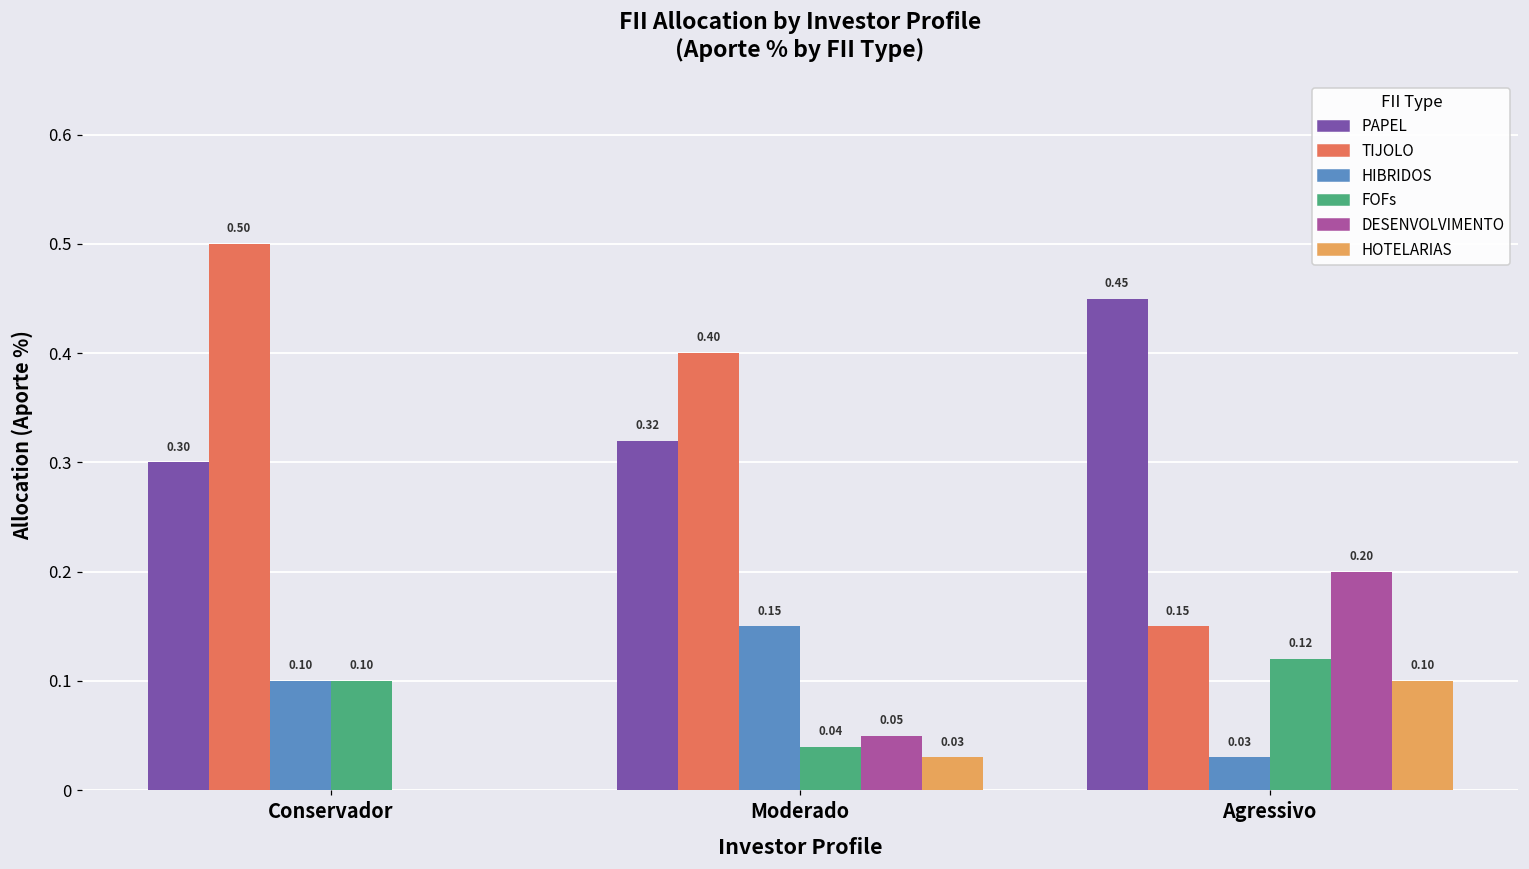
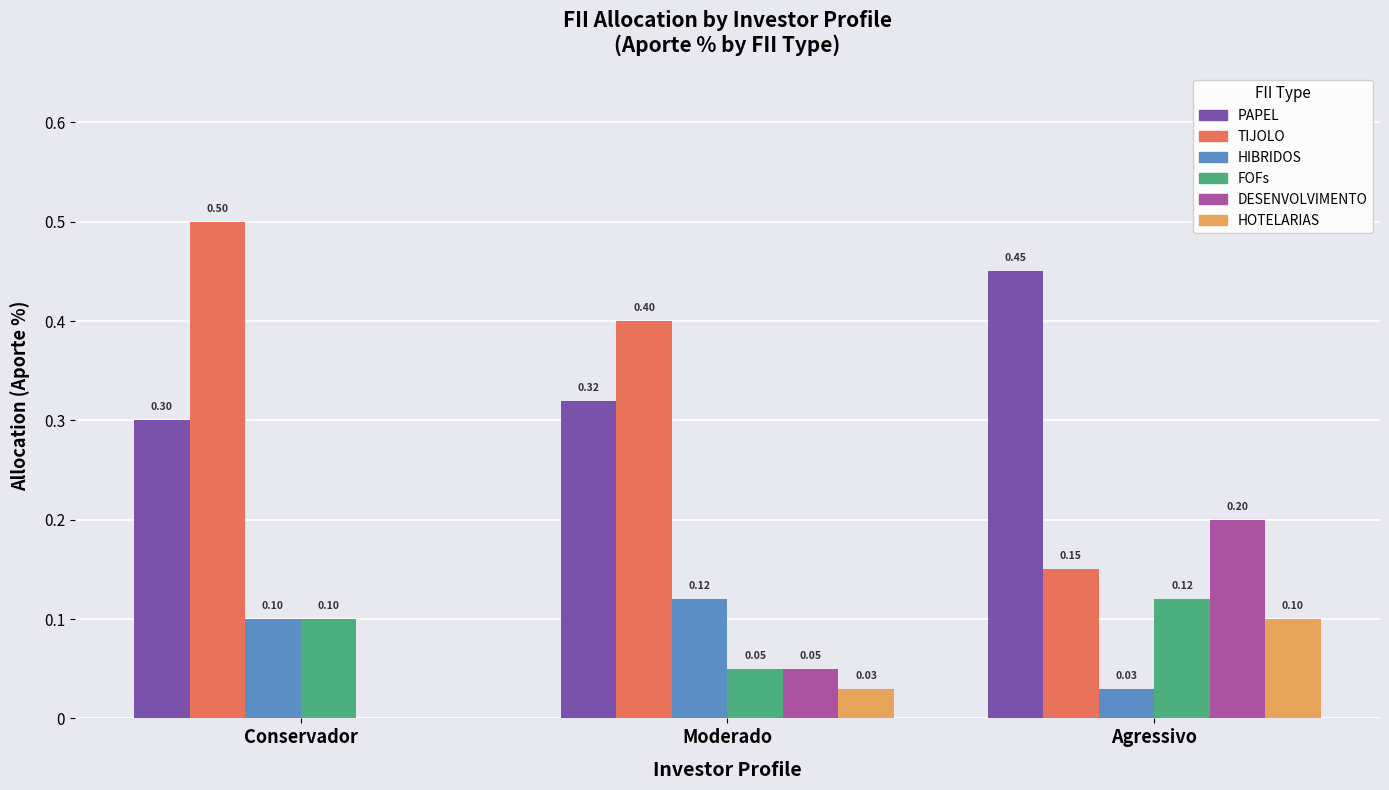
HIBRIDOS, Moderado: 0.15 -> 0.12
FOFs, Moderado: 0.04 -> 0.05
